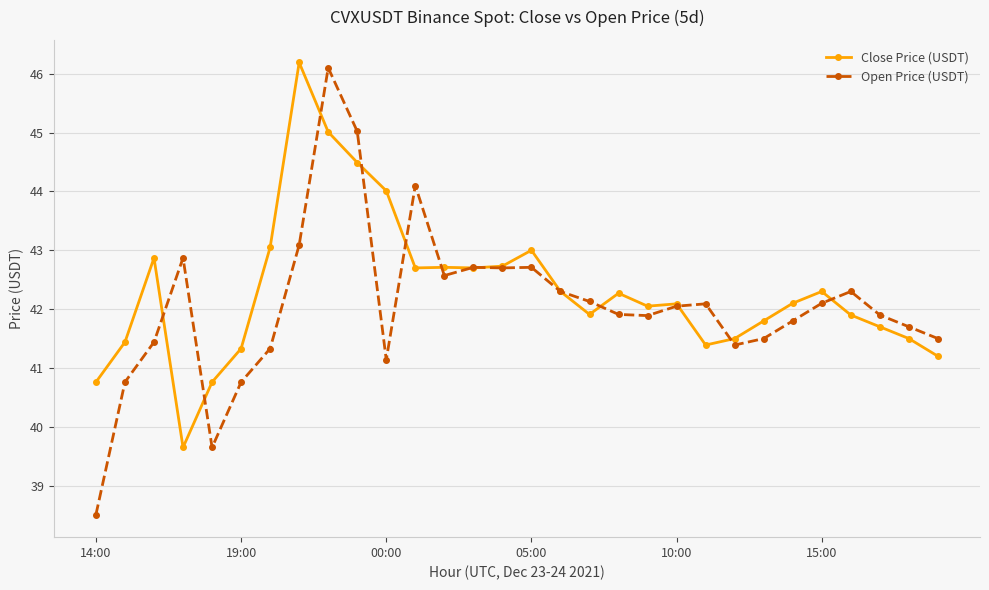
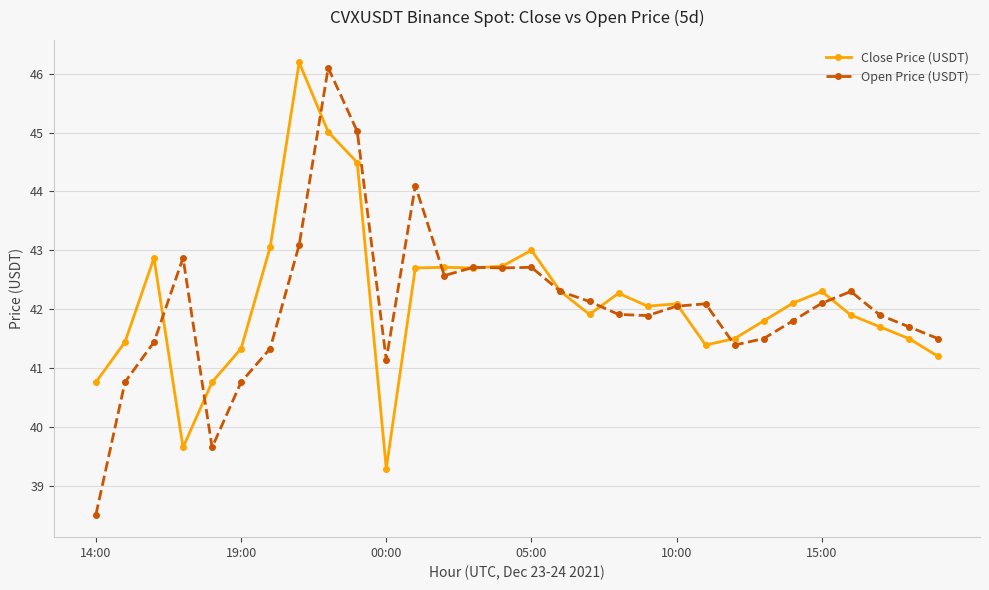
Close Price (USDT), 00:00: 44.0 -> 39.3
